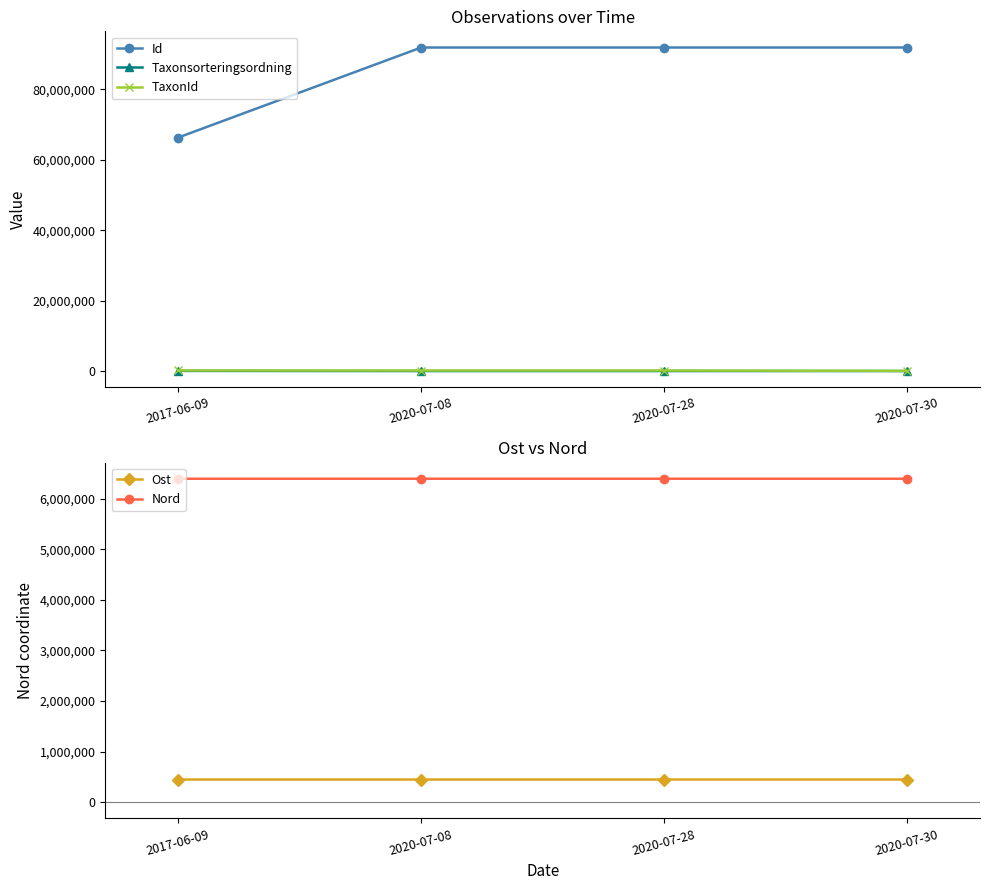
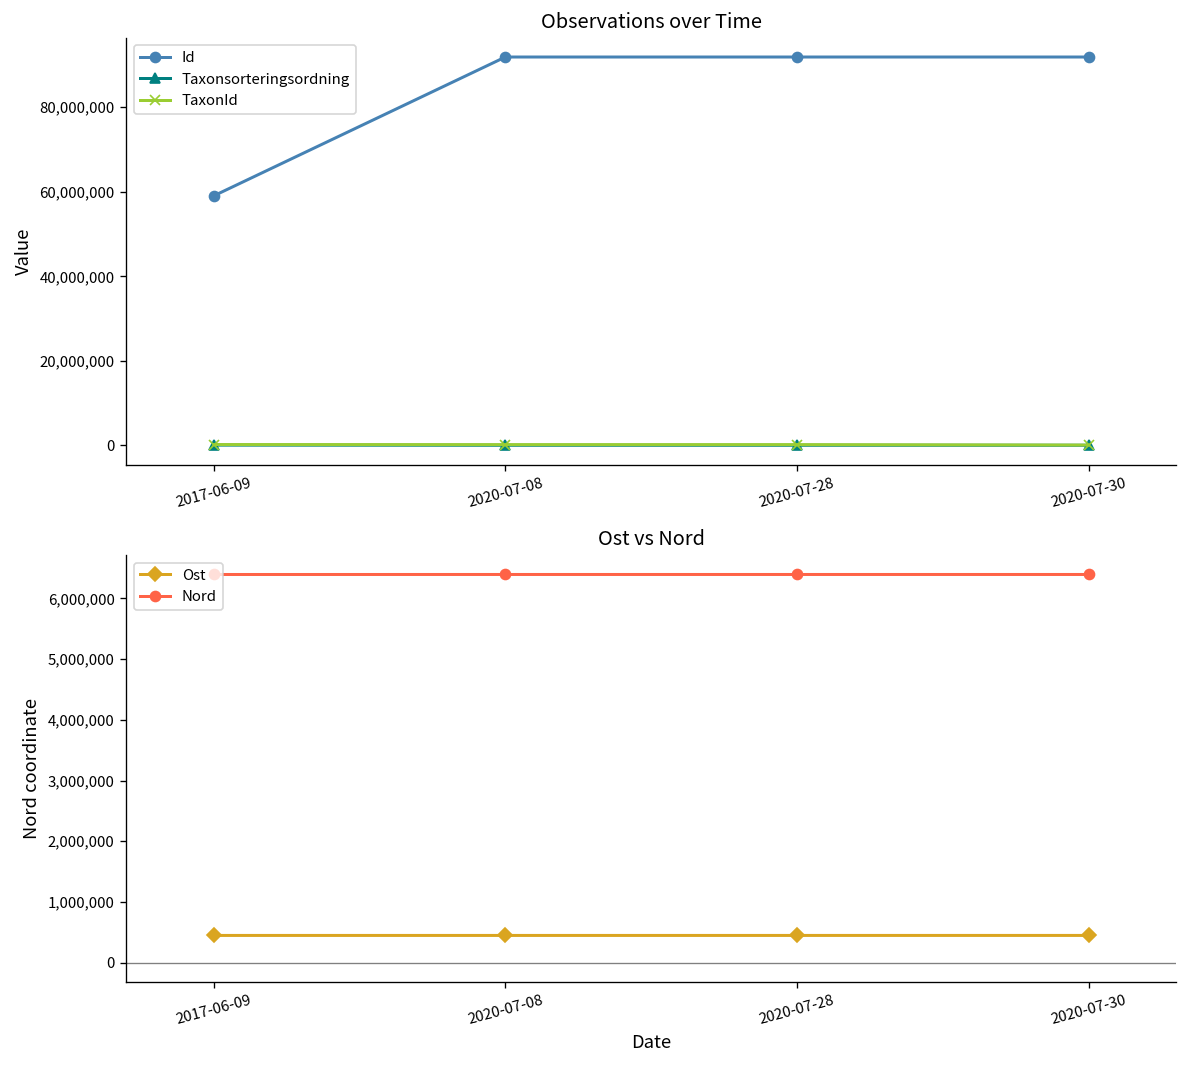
Observations over Time, Id, 2017-06-09: 66,000,000 -> 59,000,000
